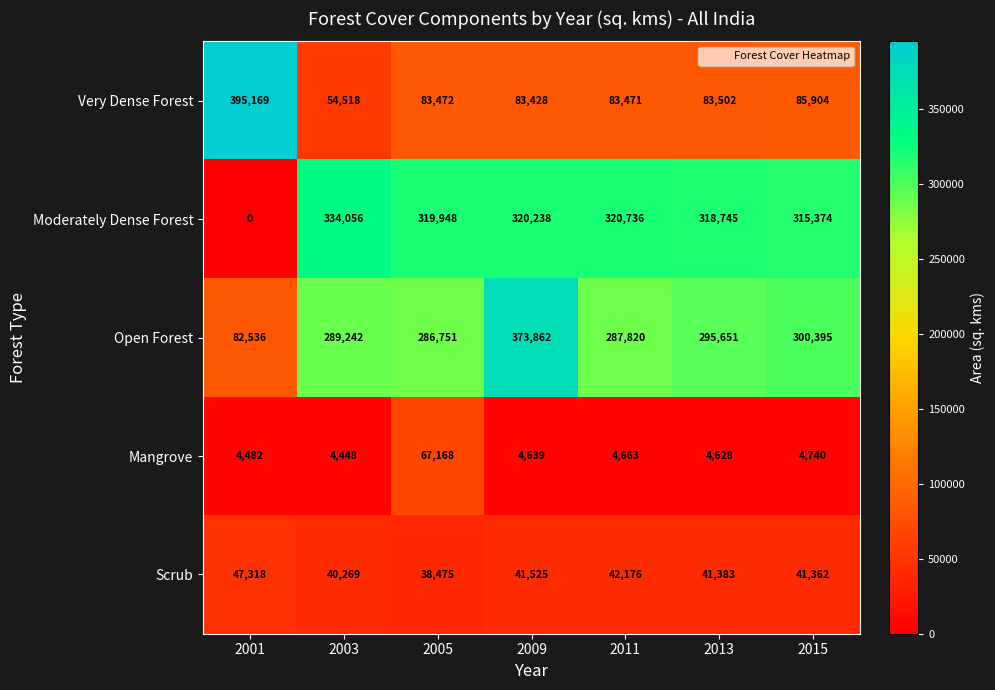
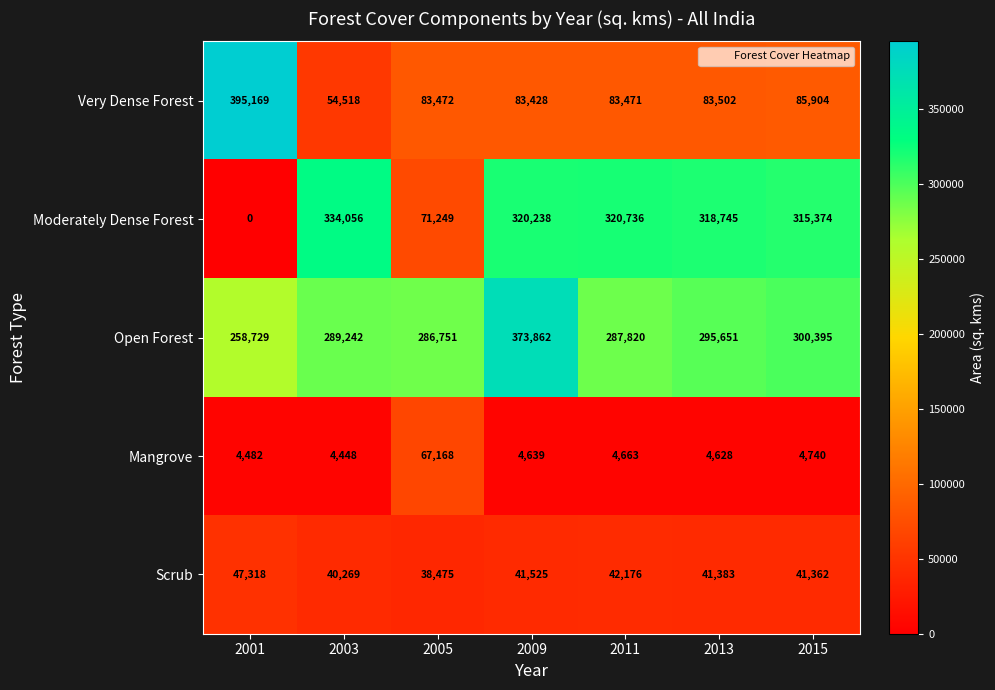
Moderately Dense Forest, 2005: 319,948 -> 71,249
Open Forest, 2001: 82,536 -> 258,729
